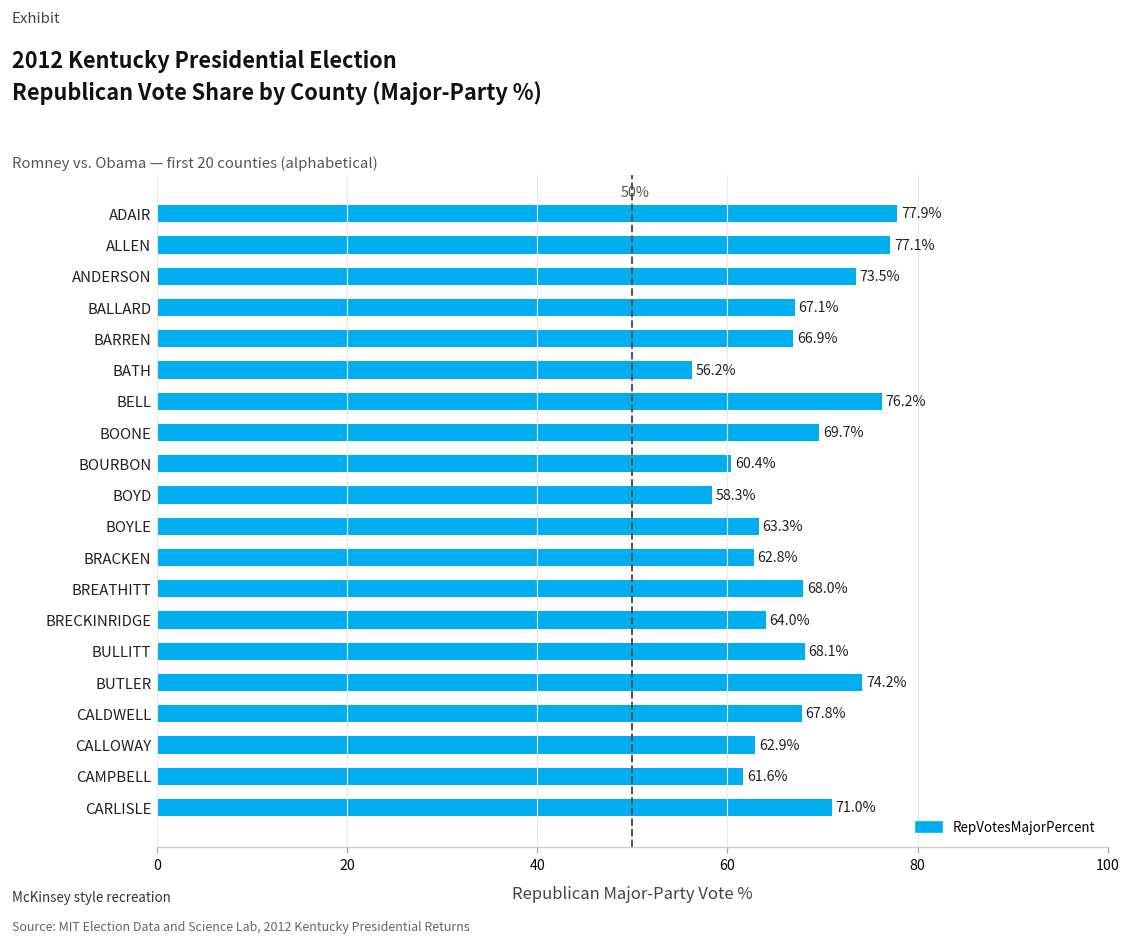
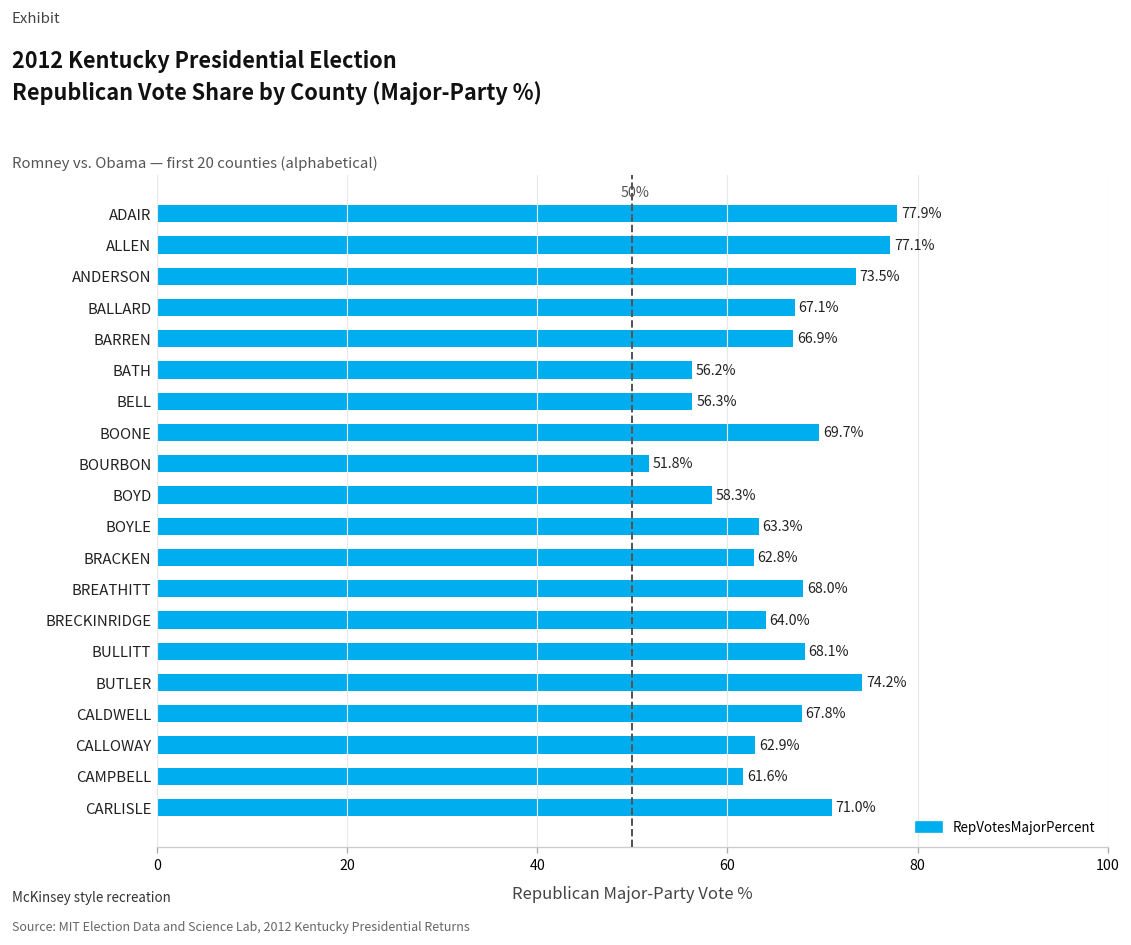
BELL: 76.2% -> 56.3%
BOURBON: 60.4% -> 51.8%
